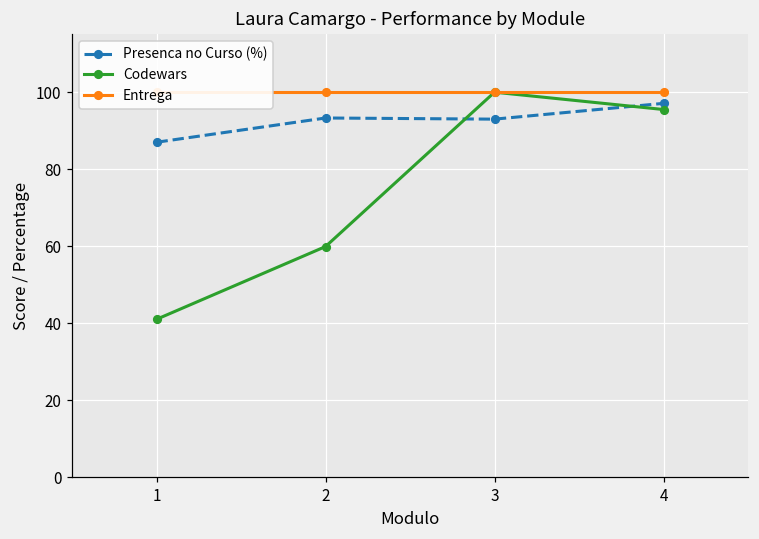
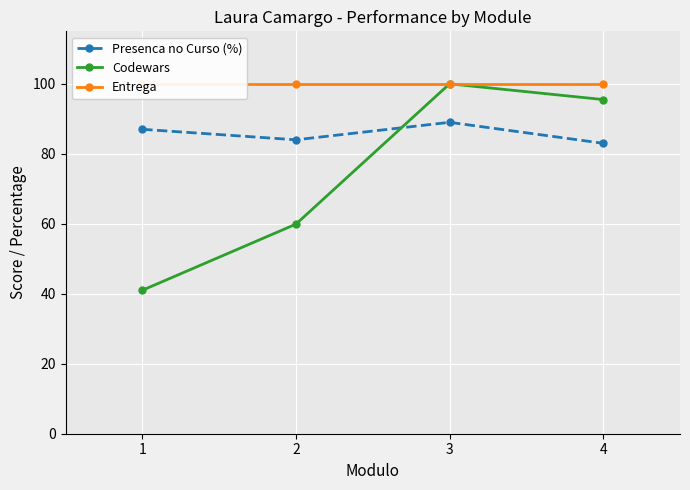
Presenca no Curso (%), 2: 93 -> 84
Presenca no Curso (%), 3: 93 -> 89
Presenca no Curso (%), 4: 97 -> 83
